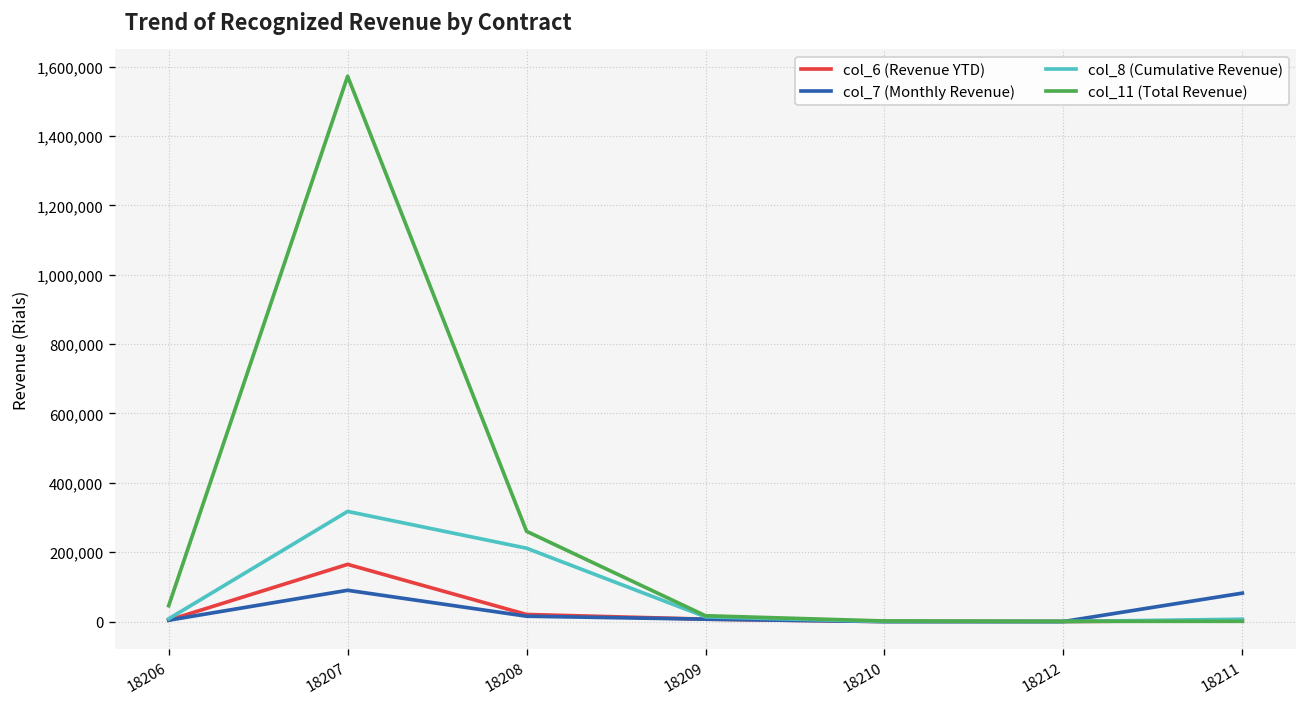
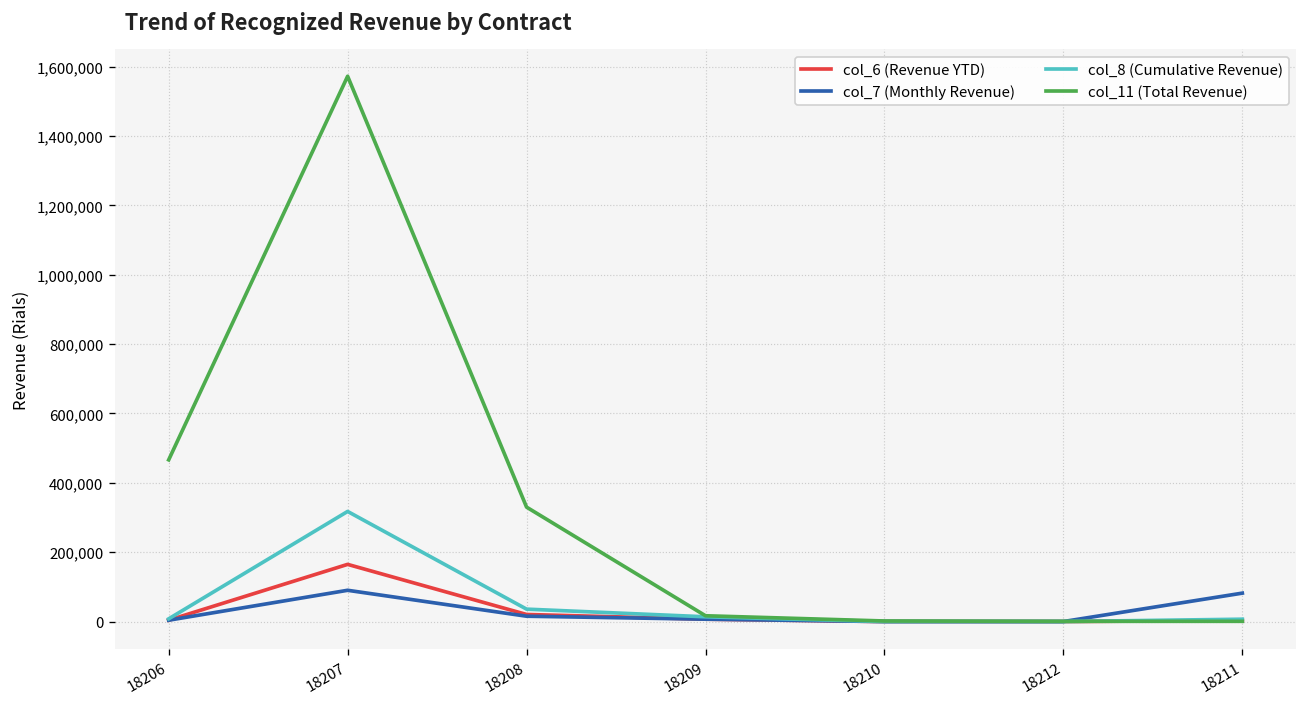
col_11 (Total Revenue), 18206: 50,000 -> 470,000
col_8 (Cumulative Revenue), 18208: 210,000 -> 40,000
col_11 (Total Revenue), 18208: 260,000 -> 330,000
